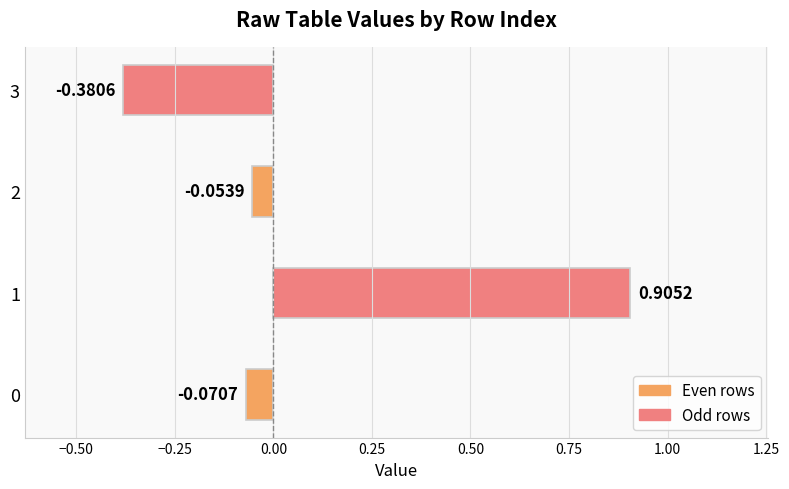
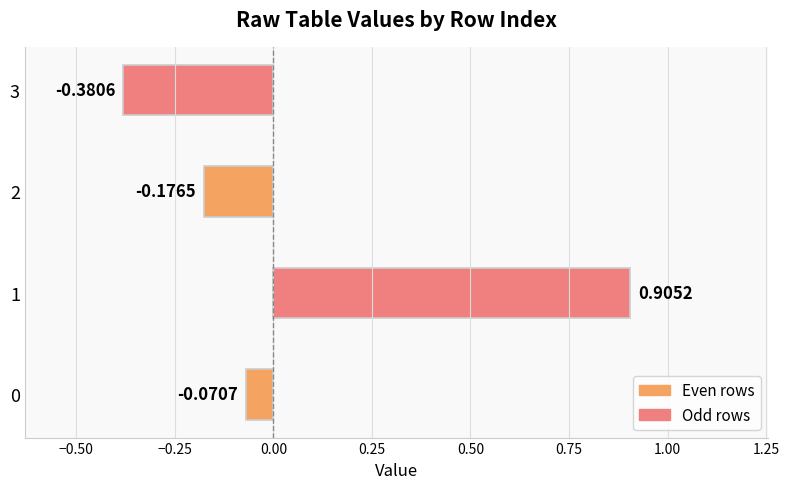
2: -0.0539 -> -0.1765
